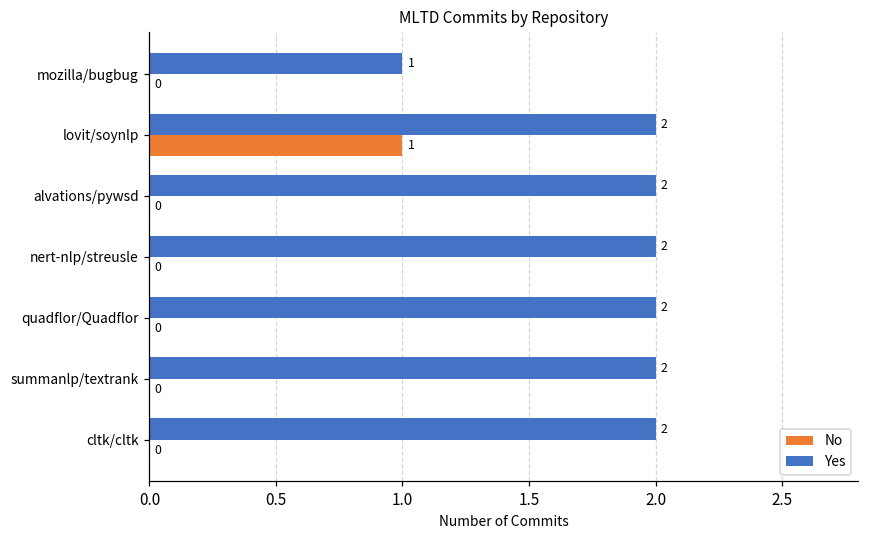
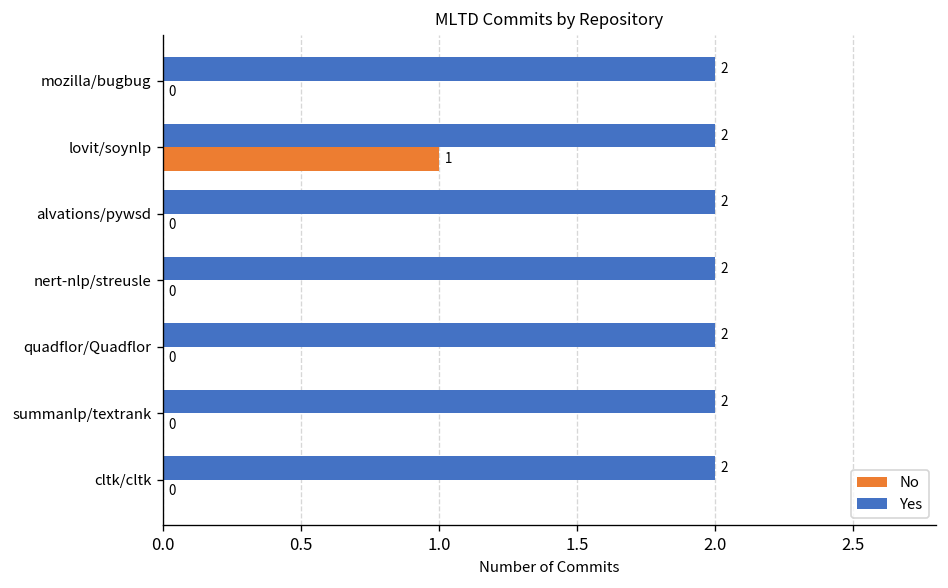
Yes, mozilla/bugbug: 1 -> 2
